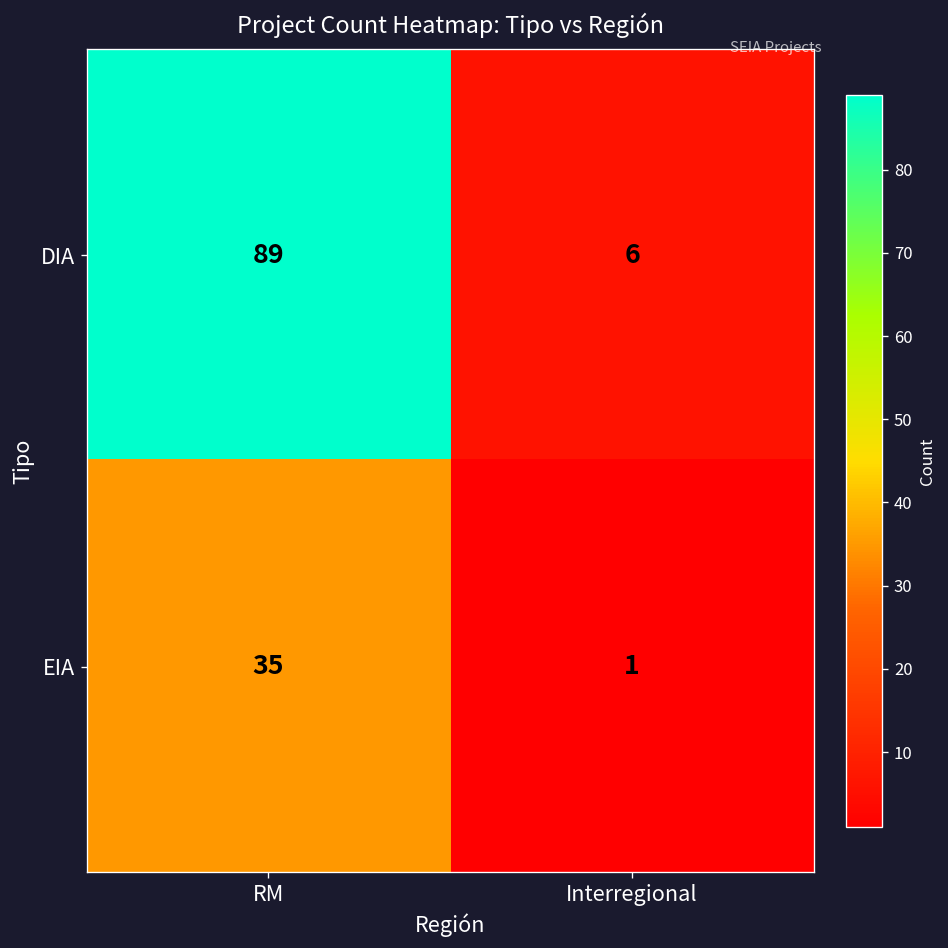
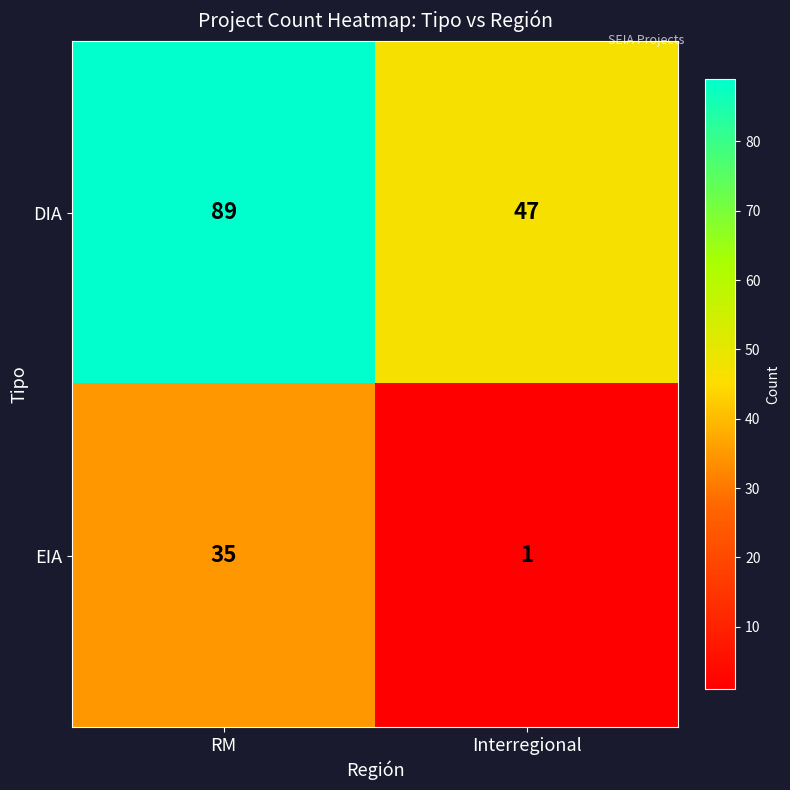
DIA, Interregional: 6 -> 47
